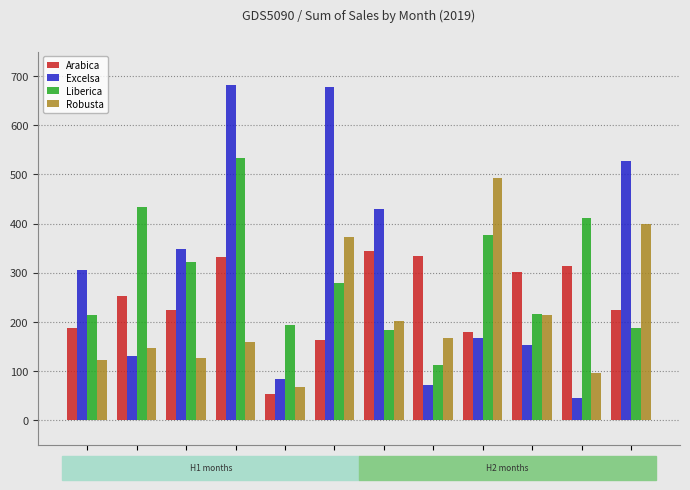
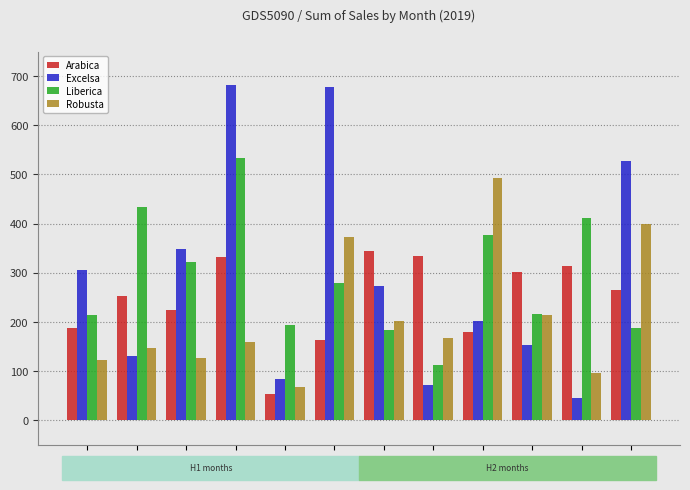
Excelsa, Jul: 430 -> 270
Excelsa, Sep: 170 -> 200
Arabica, Dec: 220 -> 270
